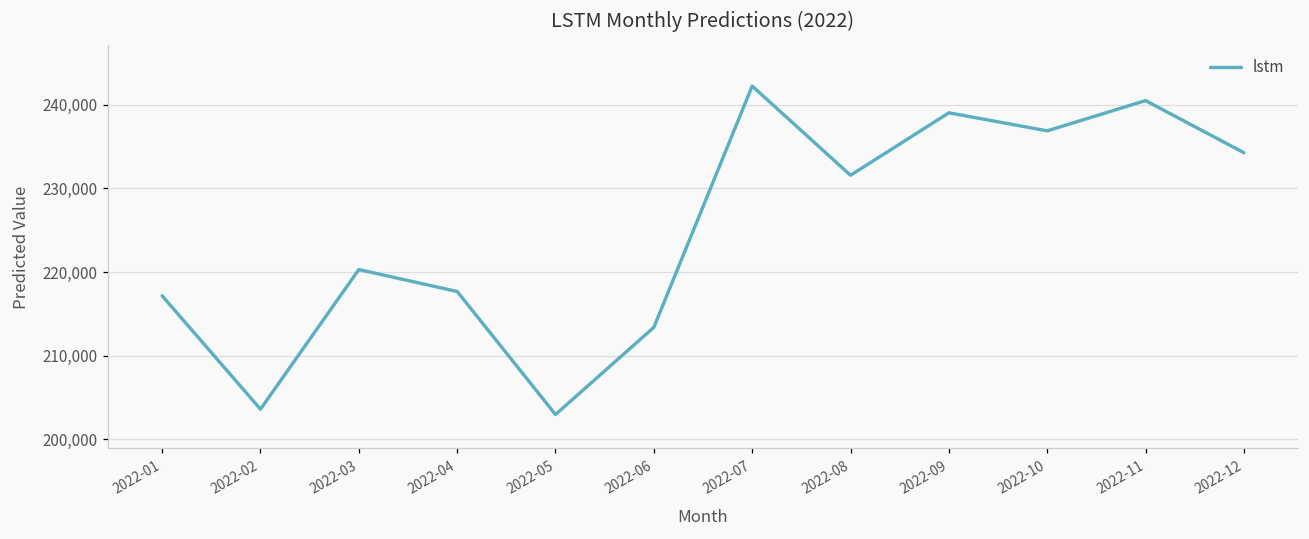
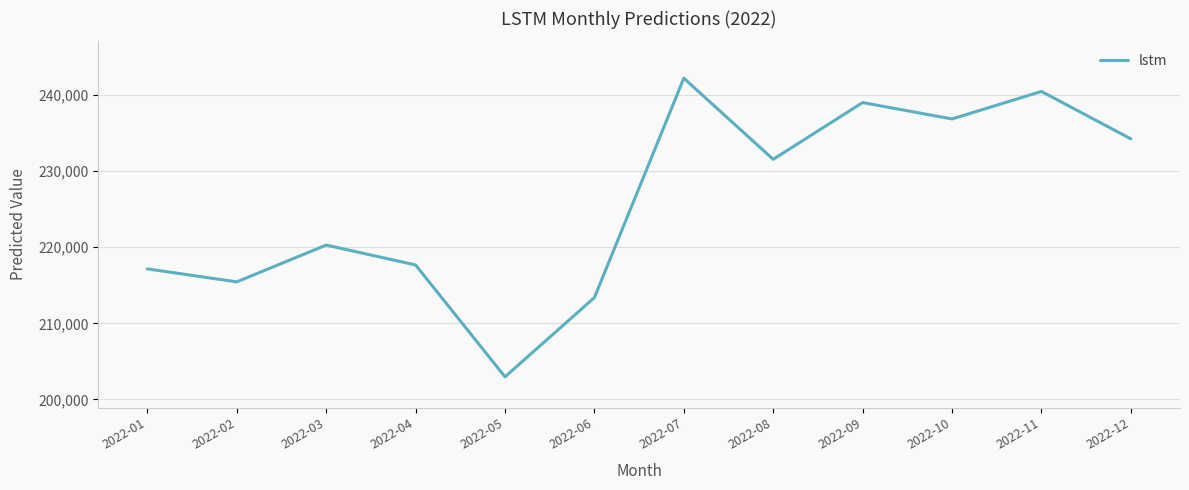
2022-02: 204,000 -> 215,000
